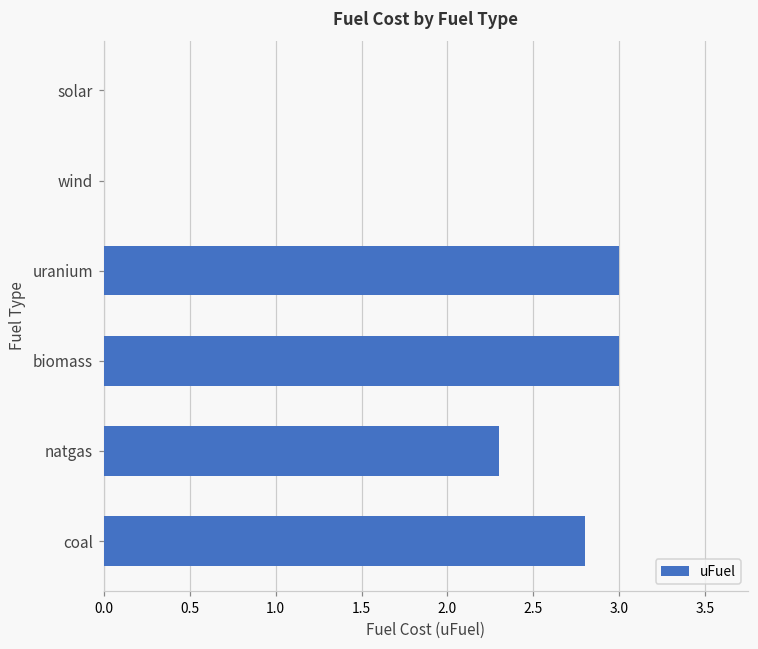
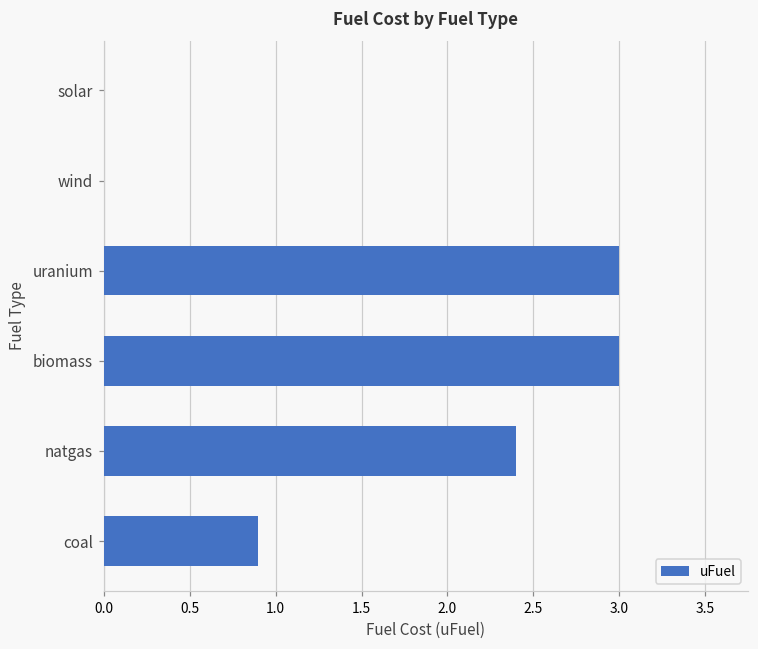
natgas: 2.3 -> 2.4
coal: 2.8 -> 0.9
